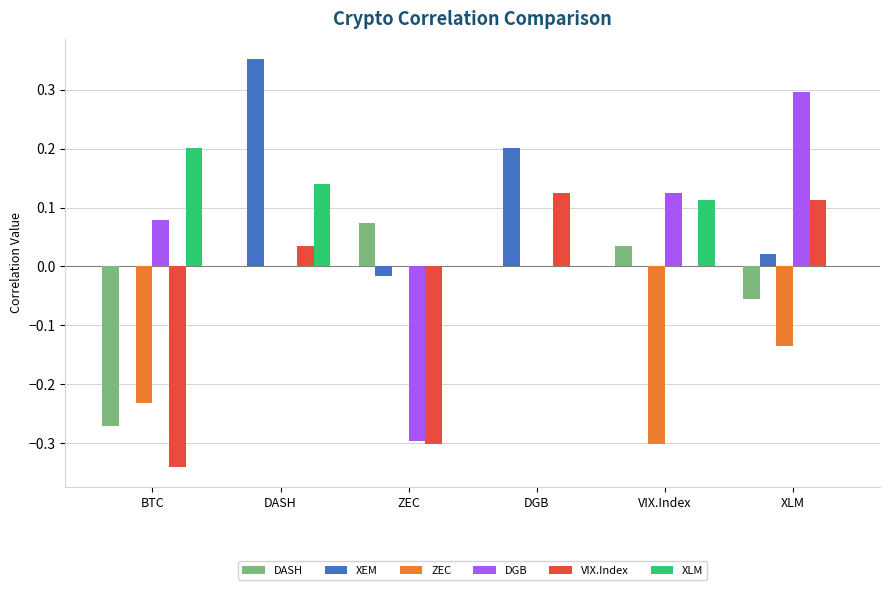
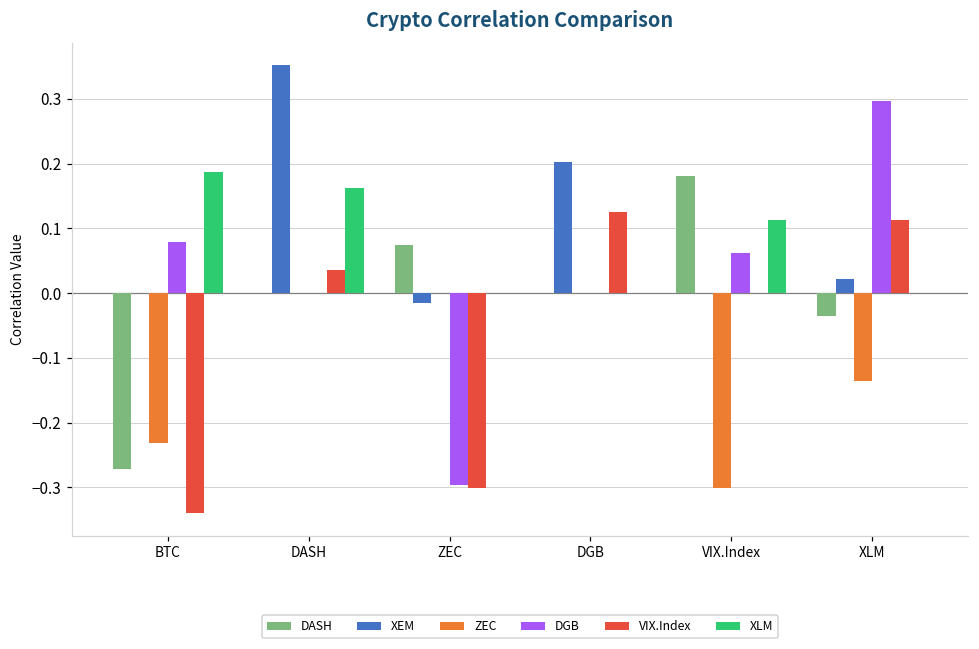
XLM, BTC: 0.20 -> 0.19
XLM, DASH: 0.14 -> 0.16
DASH, VIX.Index: 0.04 -> 0.18
DGB, VIX.Index: 0.13 -> 0.06
DASH, XLM: -0.06 -> -0.04
